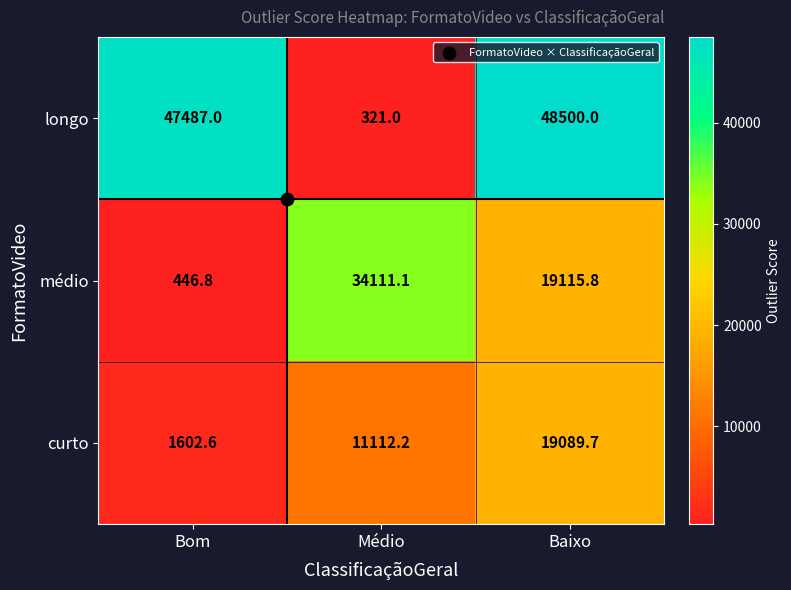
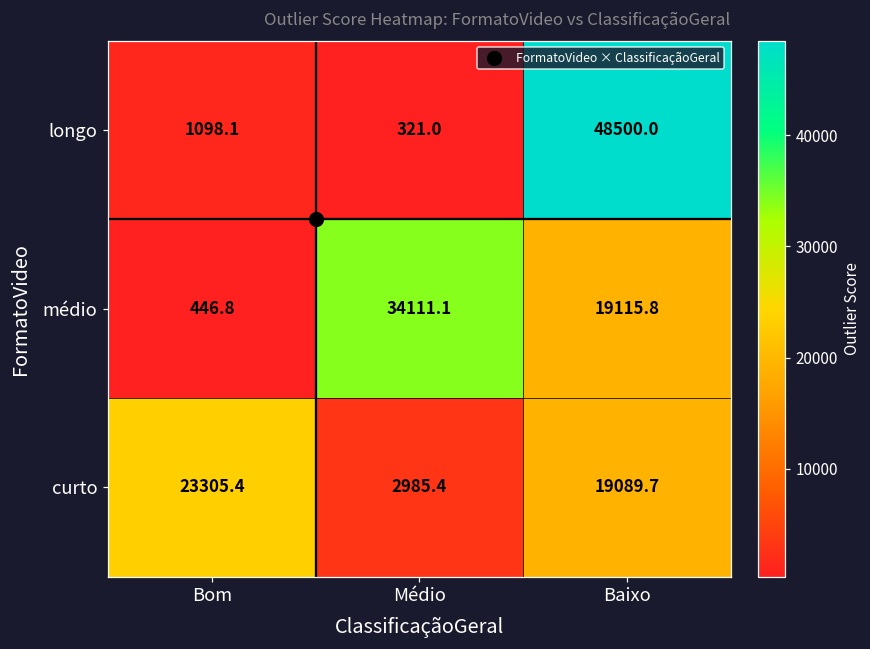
longo, Bom: 47487.0 -> 1098.1
curto, Bom: 1602.6 -> 23305.4
curto, Médio: 11112.2 -> 2985.4
